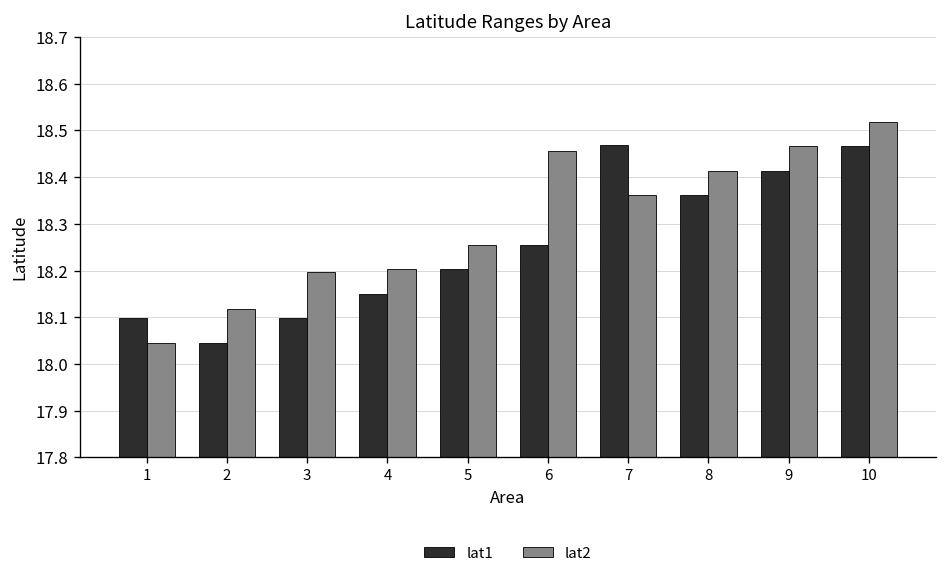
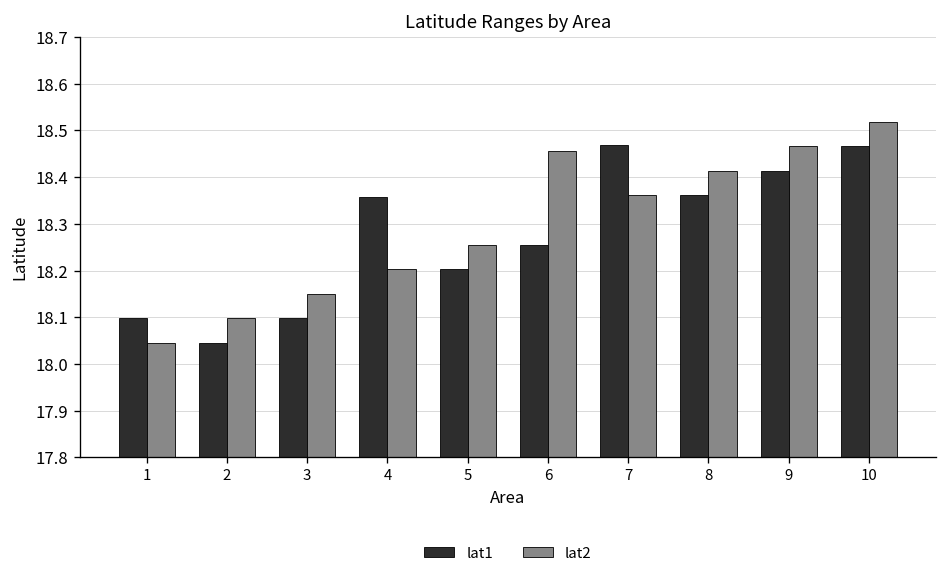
lat2, 2: 18.12 -> 18.10
lat2, 3: 18.20 -> 18.15
lat1, 4: 18.15 -> 18.36
